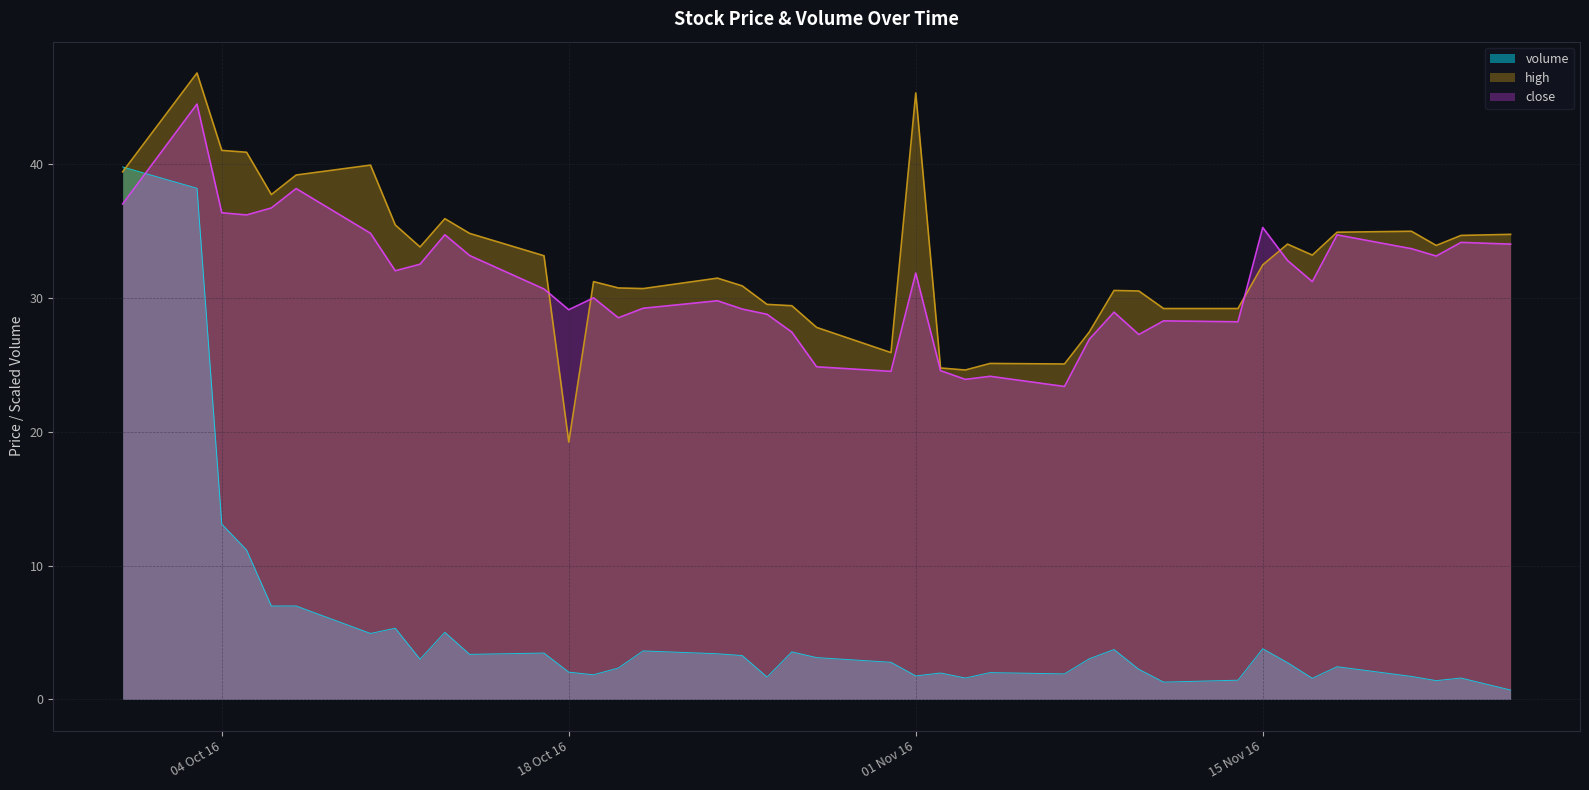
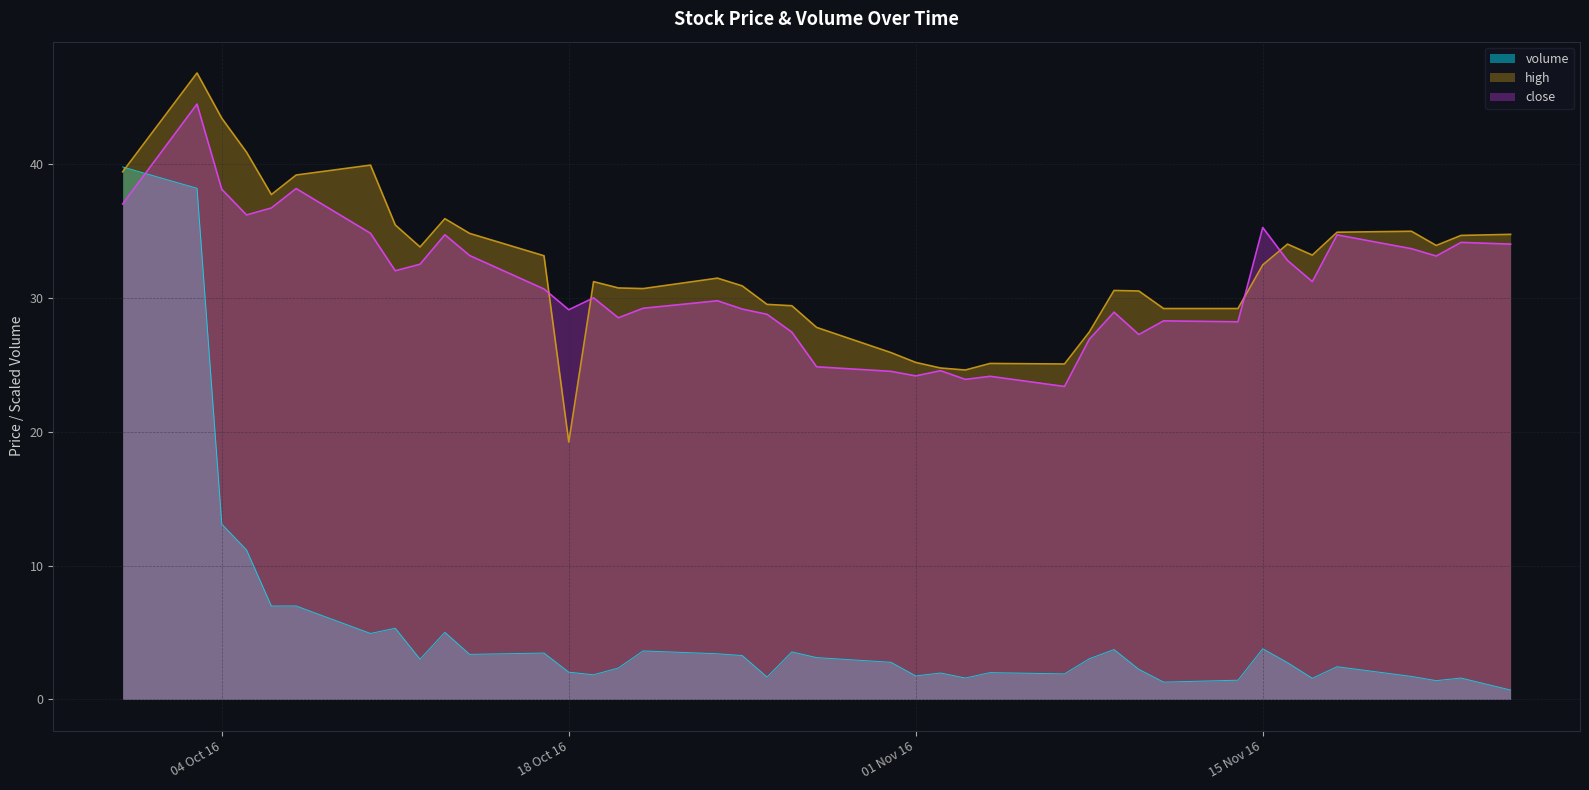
high, 04 Oct 16: 41.0 -> 43.4
close, 04 Oct 16: 36.3 -> 38.1
high, 01 Nov 16: 45.3 -> 25.2
close, 01 Nov 16: 31.8 -> 24.2
